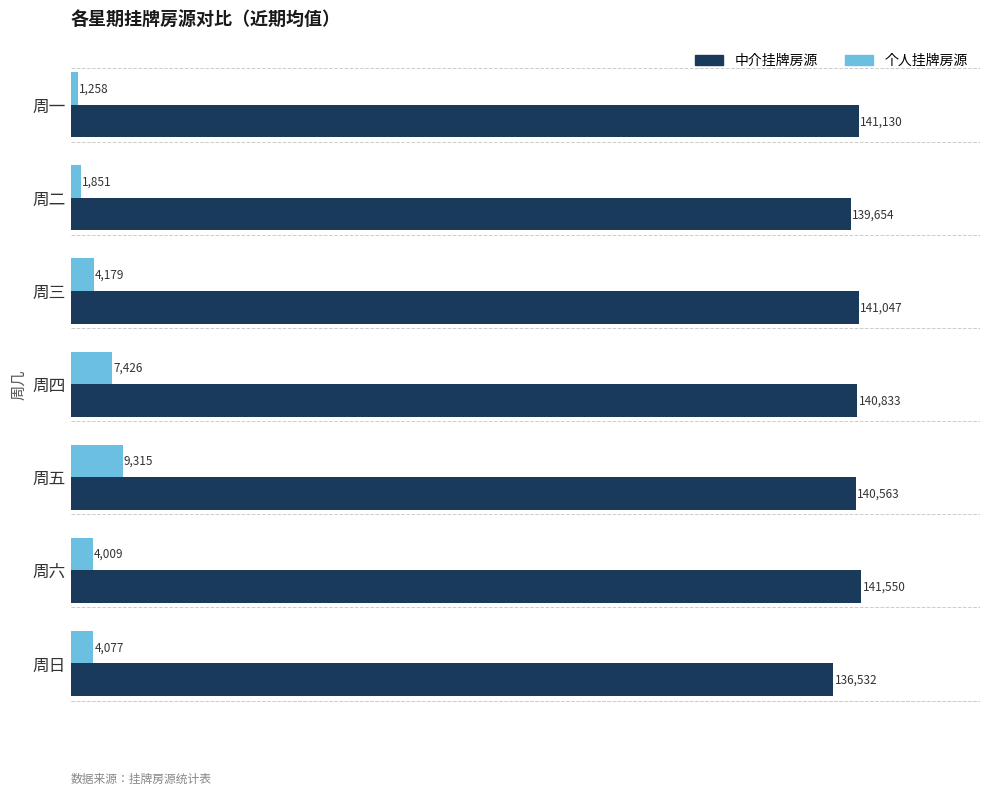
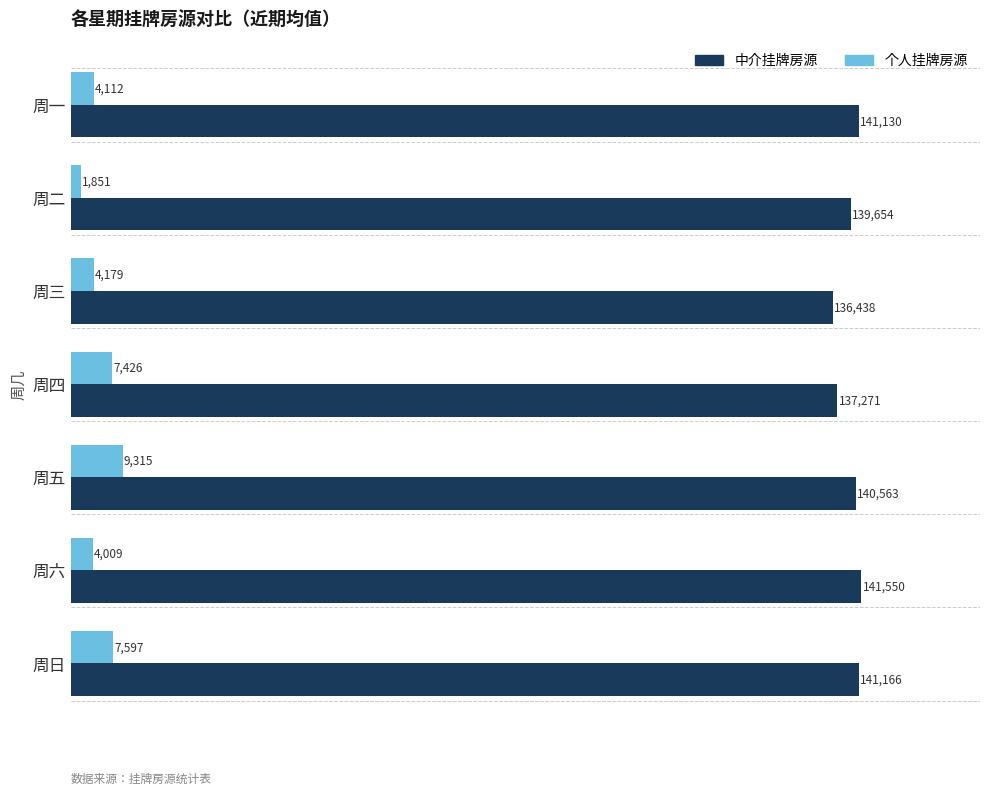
个人挂牌房源, 周一: 1,258 -> 4,112
中介挂牌房源, 周三: 141,047 -> 136,438
中介挂牌房源, 周四: 140,833 -> 137,271
个人挂牌房源, 周日: 4,077 -> 7,597
中介挂牌房源, 周日: 136,532 -> 141,166
